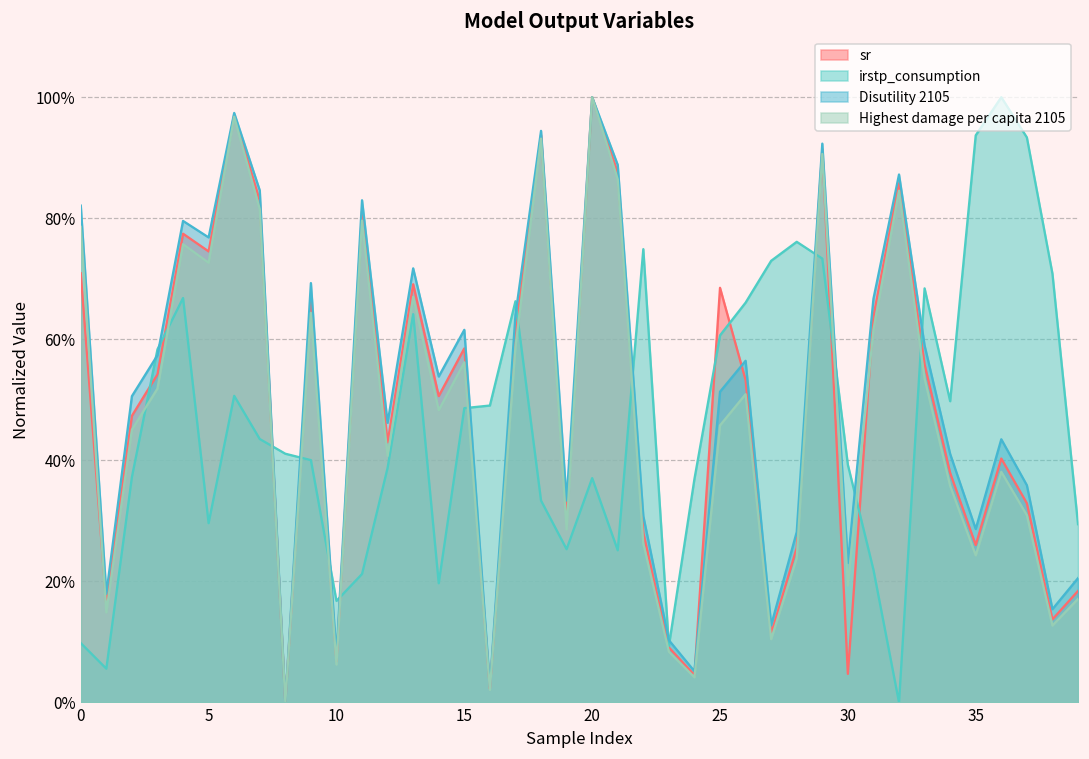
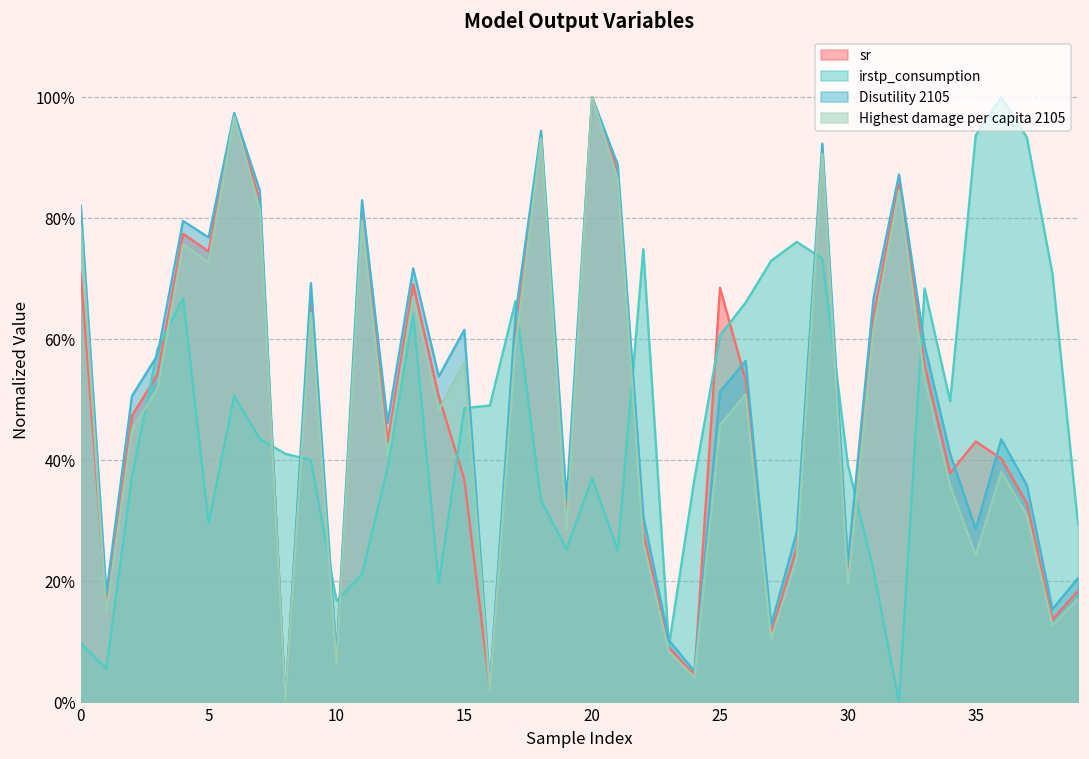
sr, 15: 58% -> 37%
sr, 30: 5% -> 21%
sr, 35: 26% -> 43%
